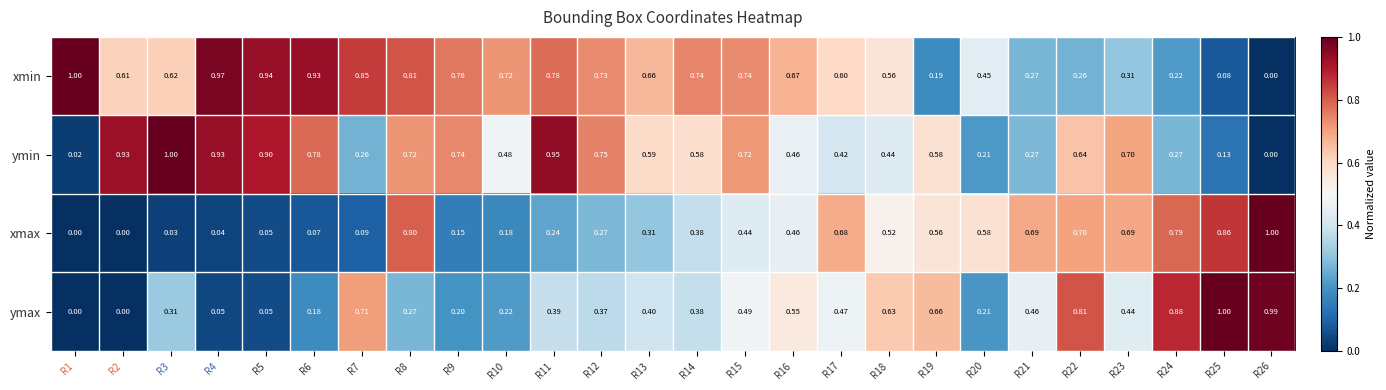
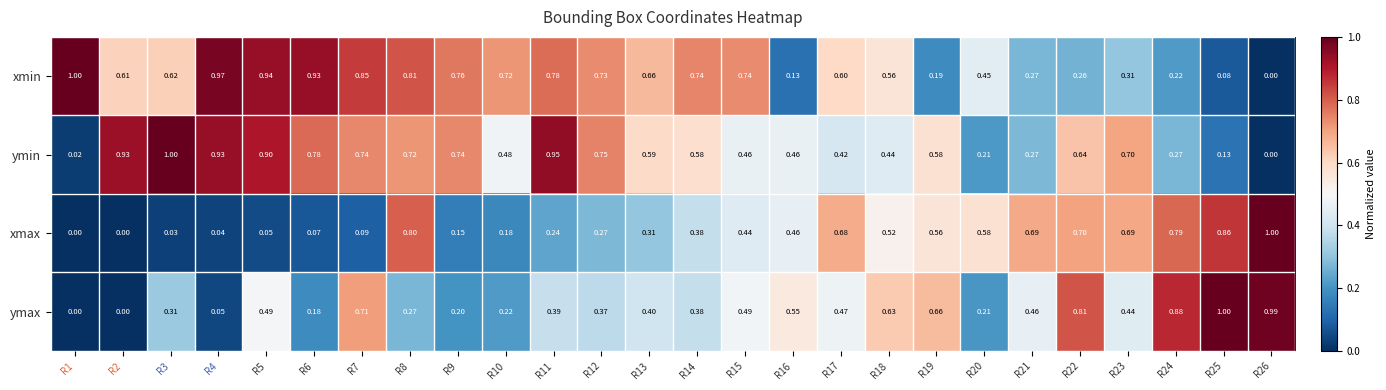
xmin, R16: 0.67 -> 0.13
ymin, R7: 0.26 -> 0.74
ymin, R15: 0.72 -> 0.46
ymax, R5: 0.05 -> 0.49
